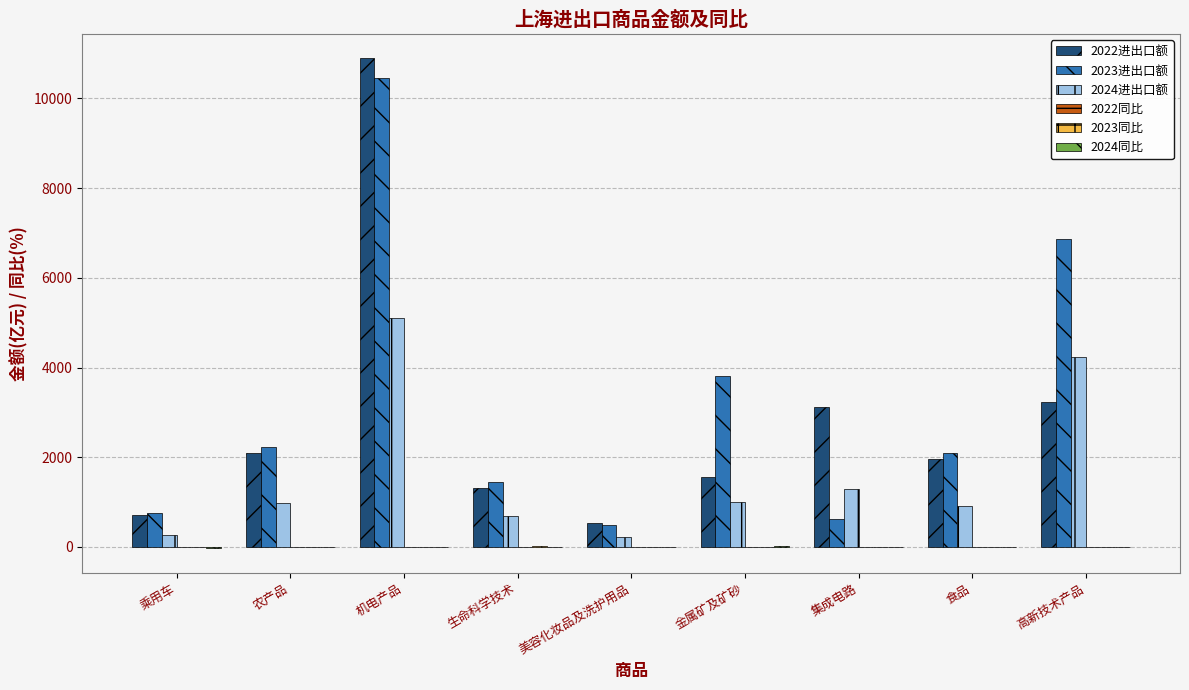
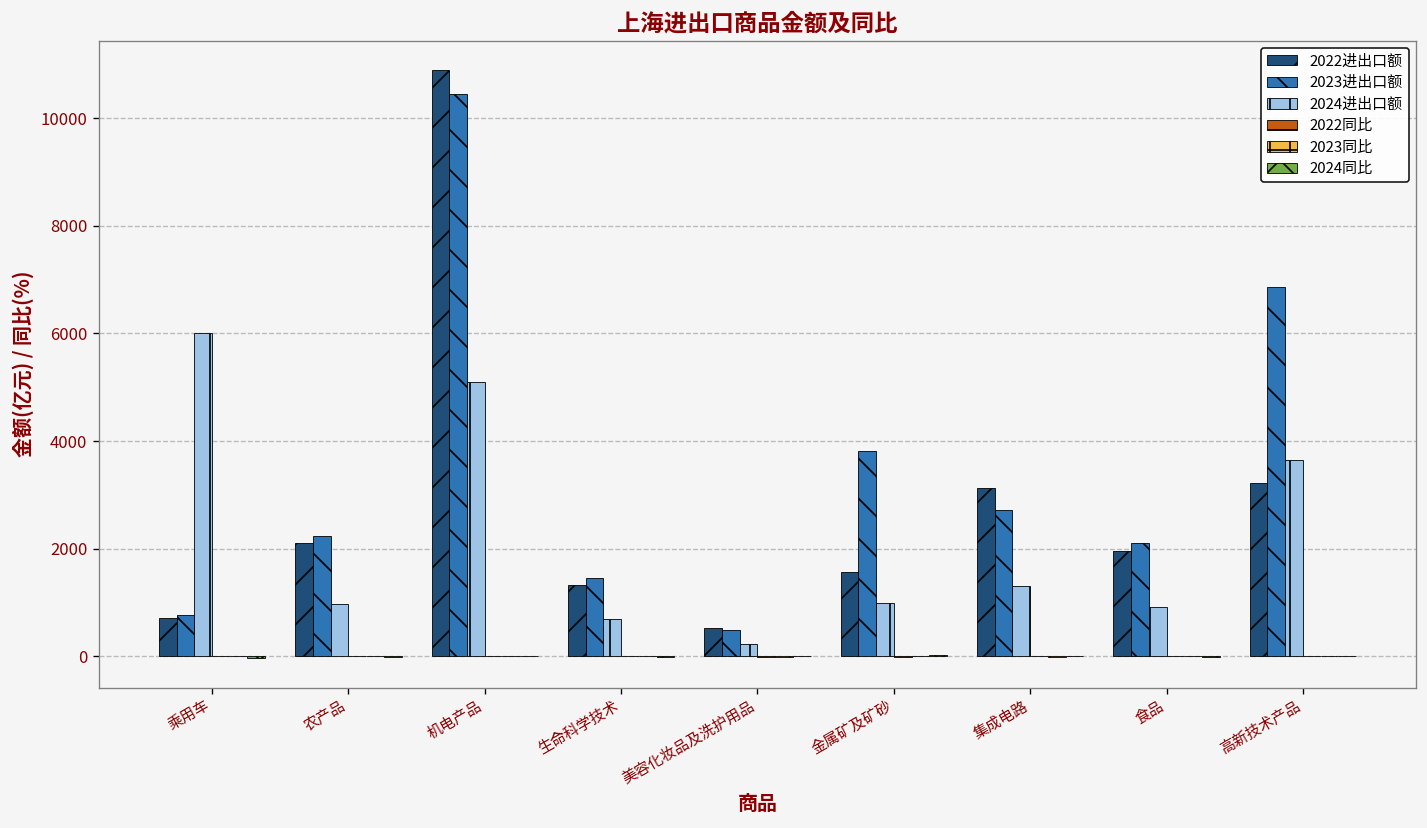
2024进出口额, 乘用车: 300 -> 6000
2023进出口额, 集成电路: 600 -> 2700
2024进出口额, 高新技术产品: 4200 -> 3700
